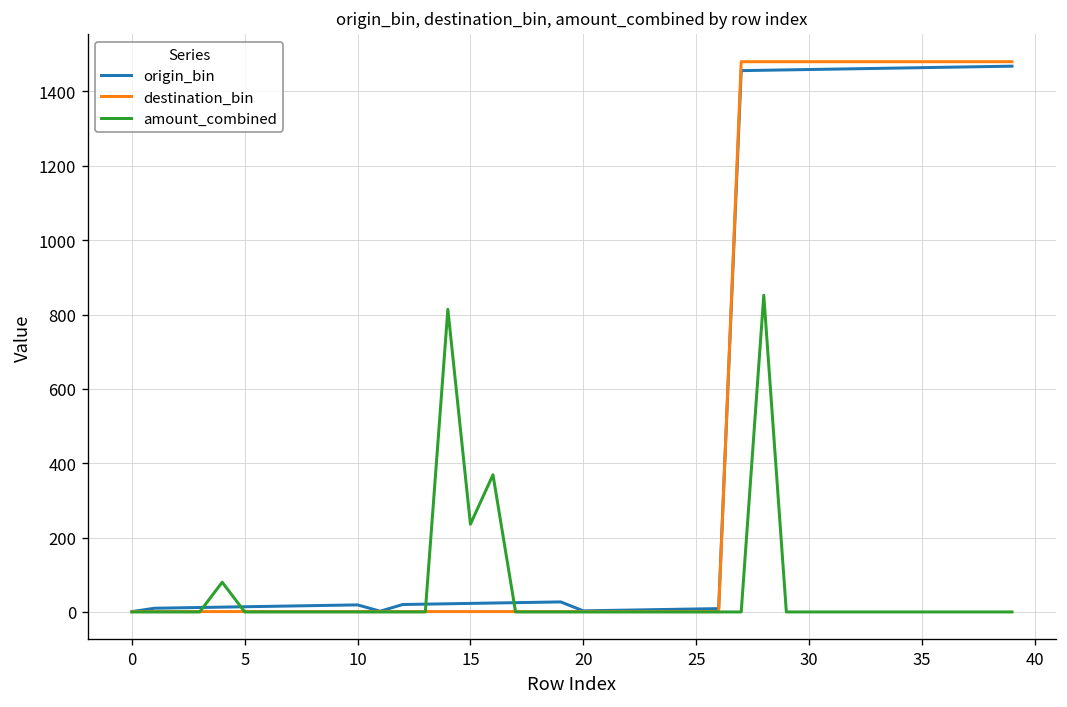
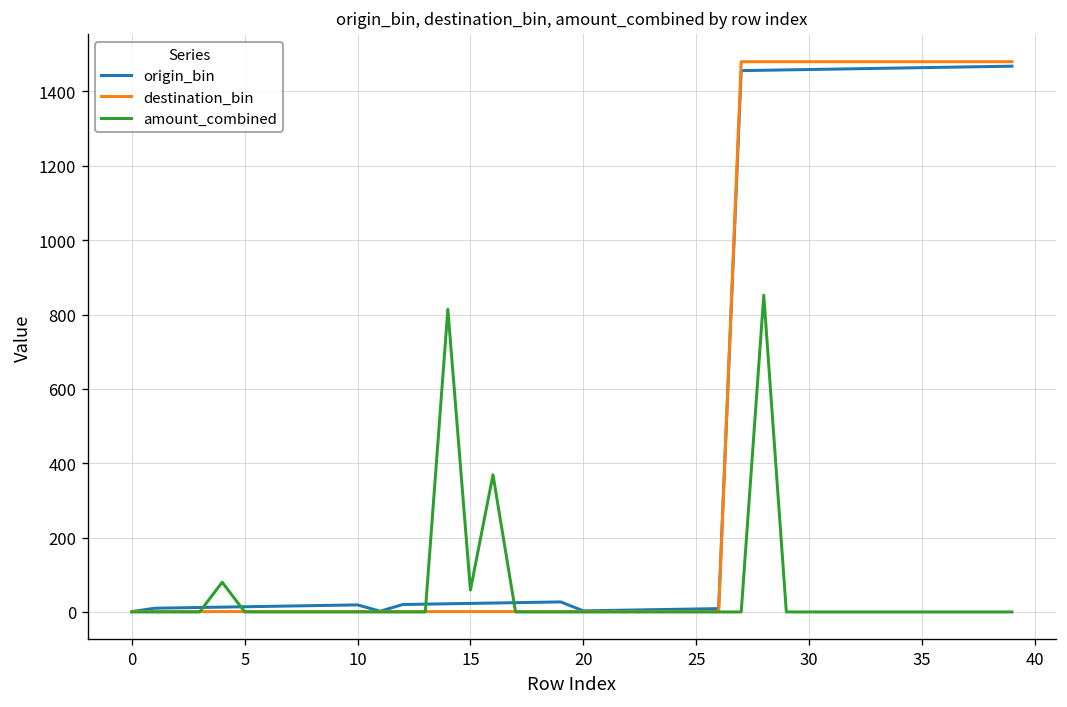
amount_combined, 15: 240 -> 60
